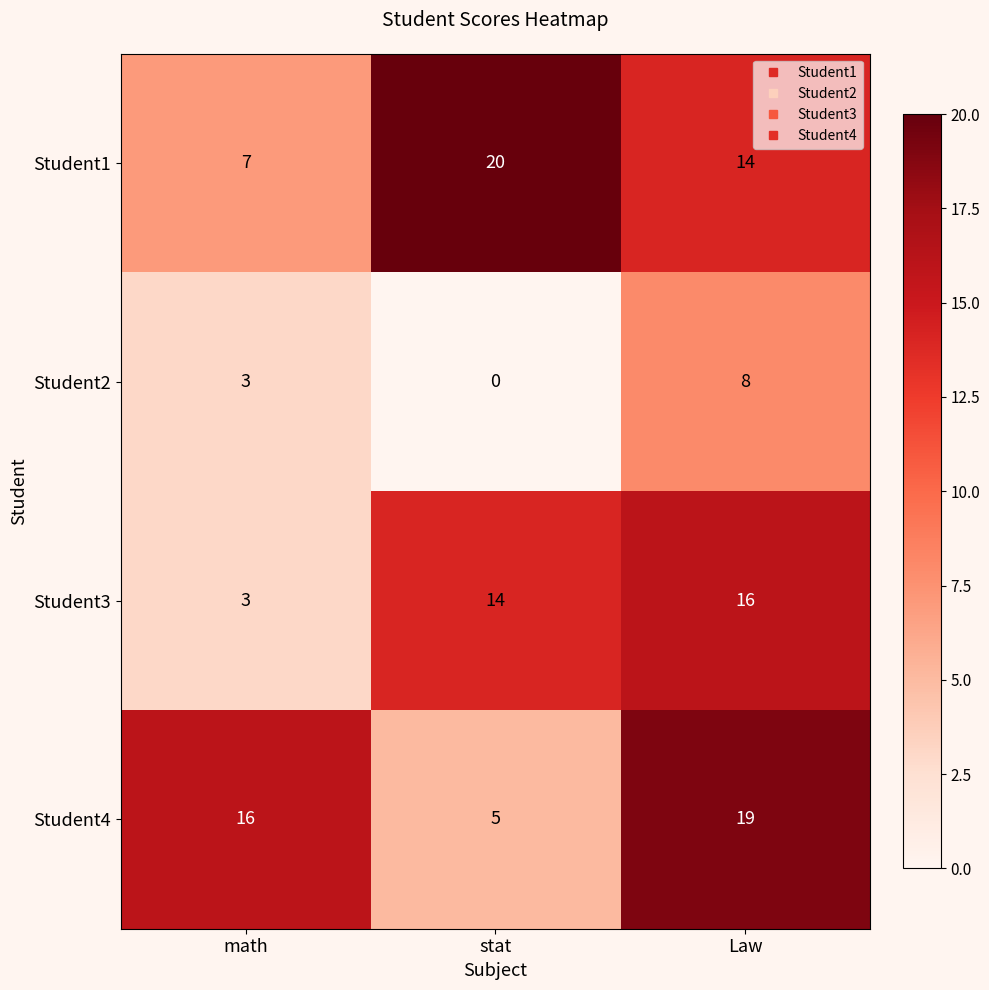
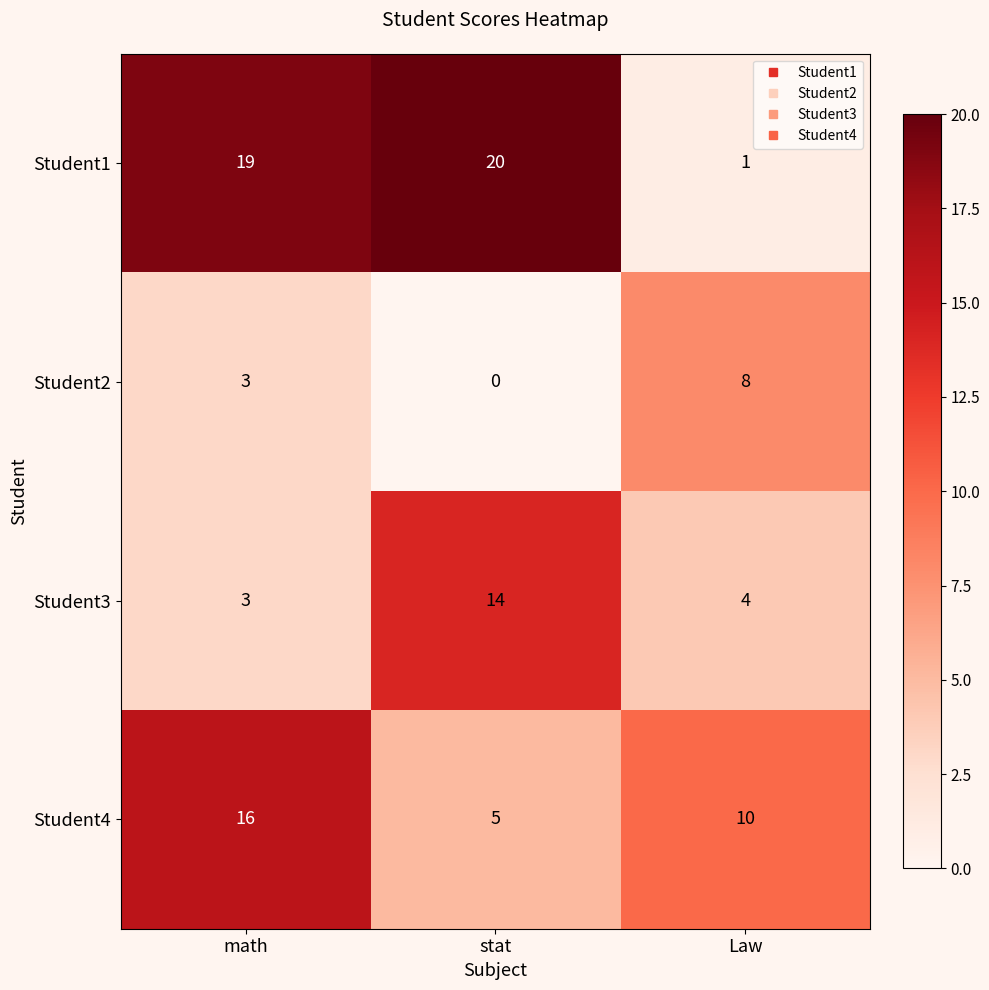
Student1, math: 7 -> 19
Student1, Law: 14 -> 1
Student3, Law: 16 -> 4
Student4, Law: 19 -> 10
